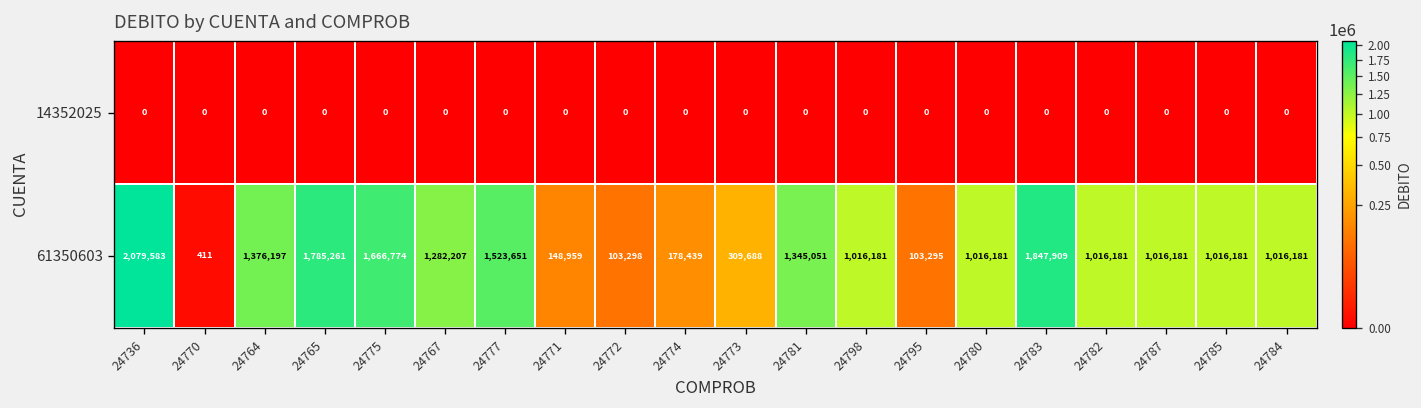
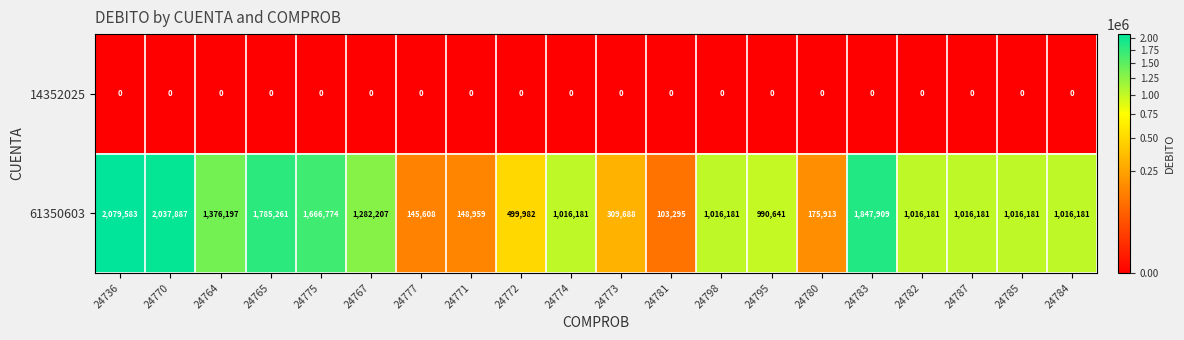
61350603, 24770: 411 -> 2,037,887
61350603, 24777: 1,523,651 -> 145,608
61350603, 24772: 103,298 -> 499,982
61350603, 24774: 178,439 -> 1,016,181
61350603, 24781: 1,345,051 -> 103,295
61350603, 24795: 103,295 -> 990,641
61350603, 24780: 1,016,181 -> 175,913
